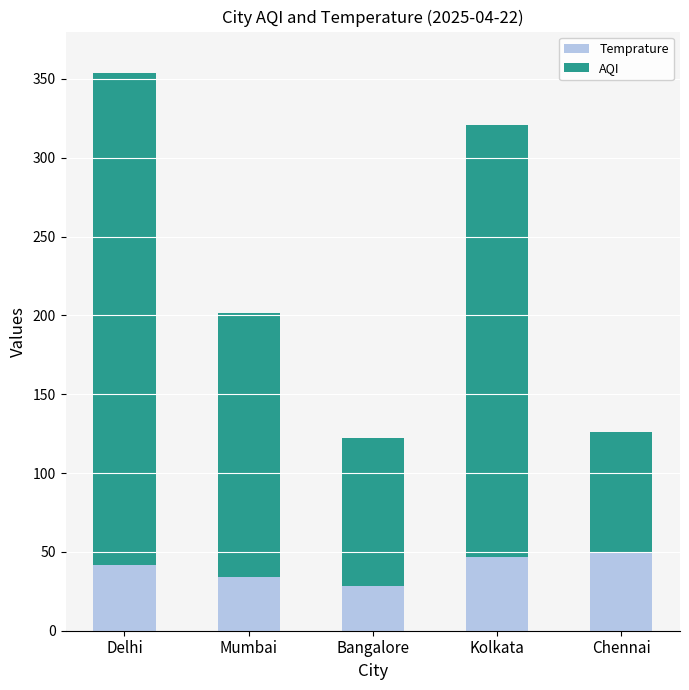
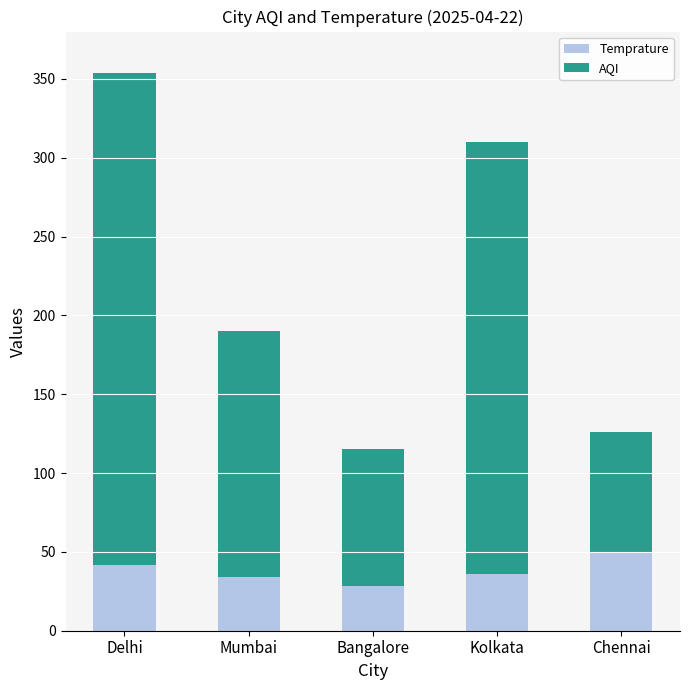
AQI, Mumbai: 167 -> 156
AQI, Bangalore: 94 -> 87
Temprature, Kolkata: 47 -> 36
